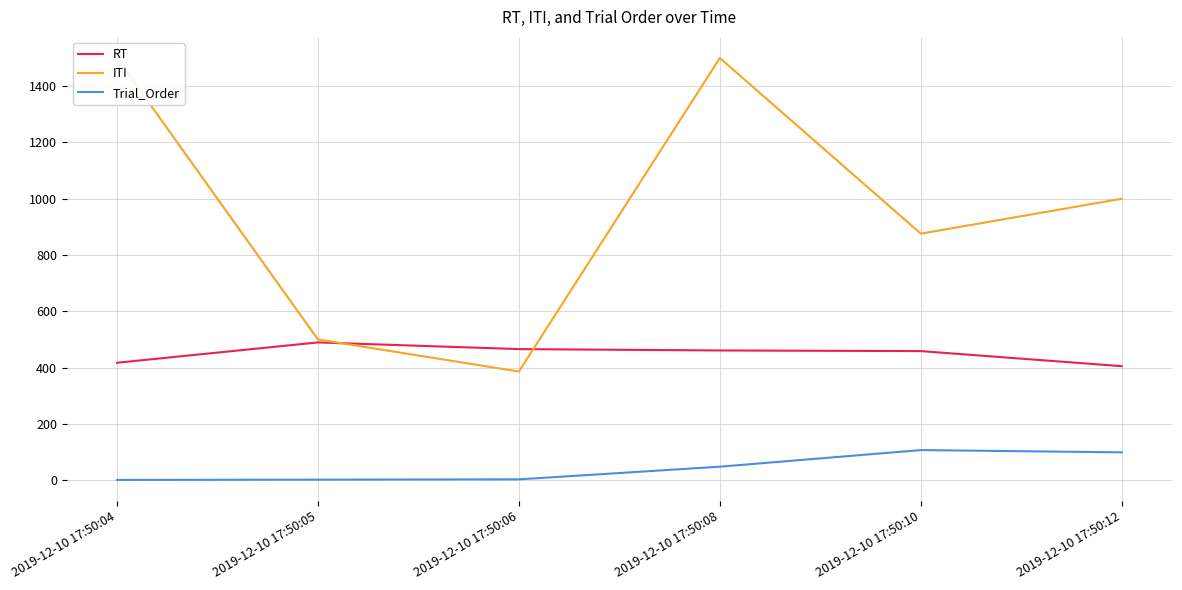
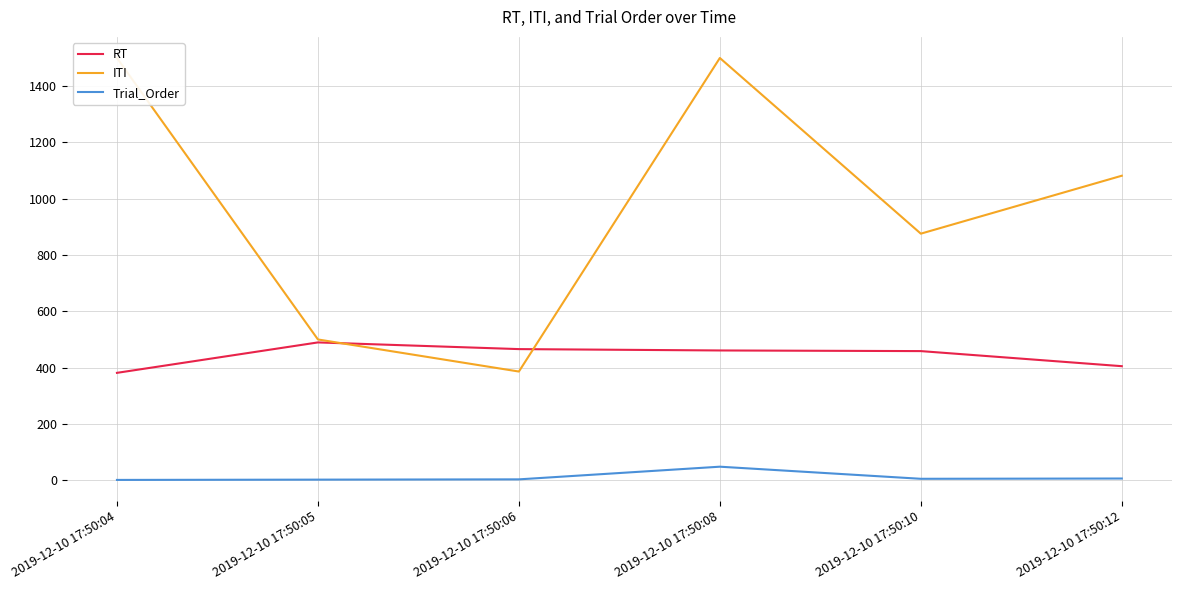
RT, 2019-12-10 17:50:04: 420 -> 380
Trial_Order, 2019-12-10 17:50:10: 110 -> 10
ITI, 2019-12-10 17:50:12: 1000 -> 1080
Trial_Order, 2019-12-10 17:50:12: 100 -> 10
